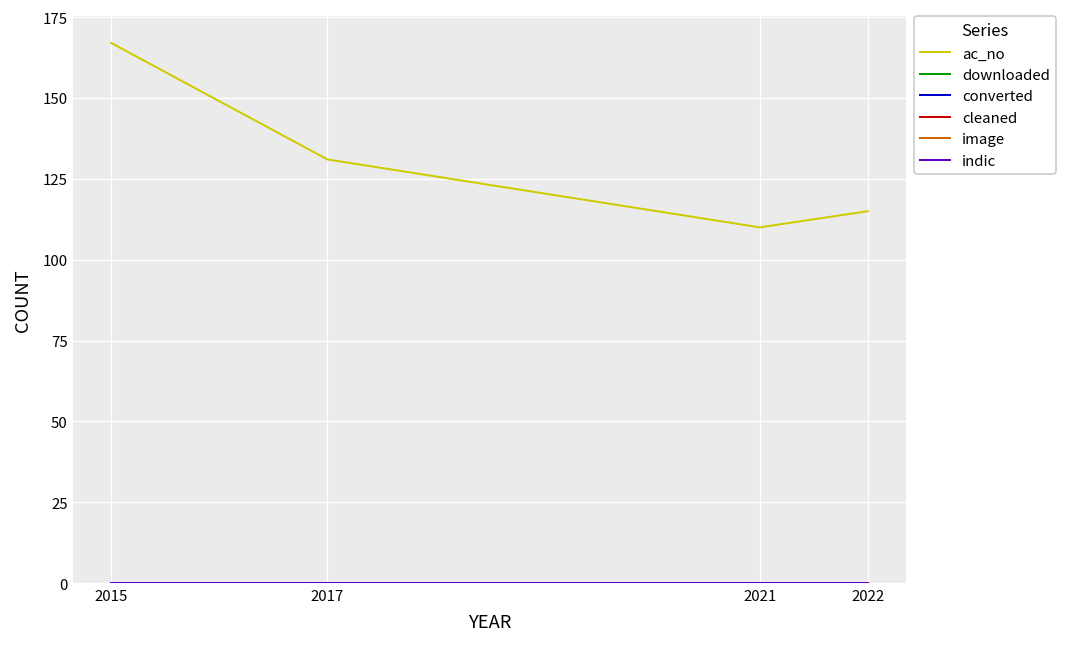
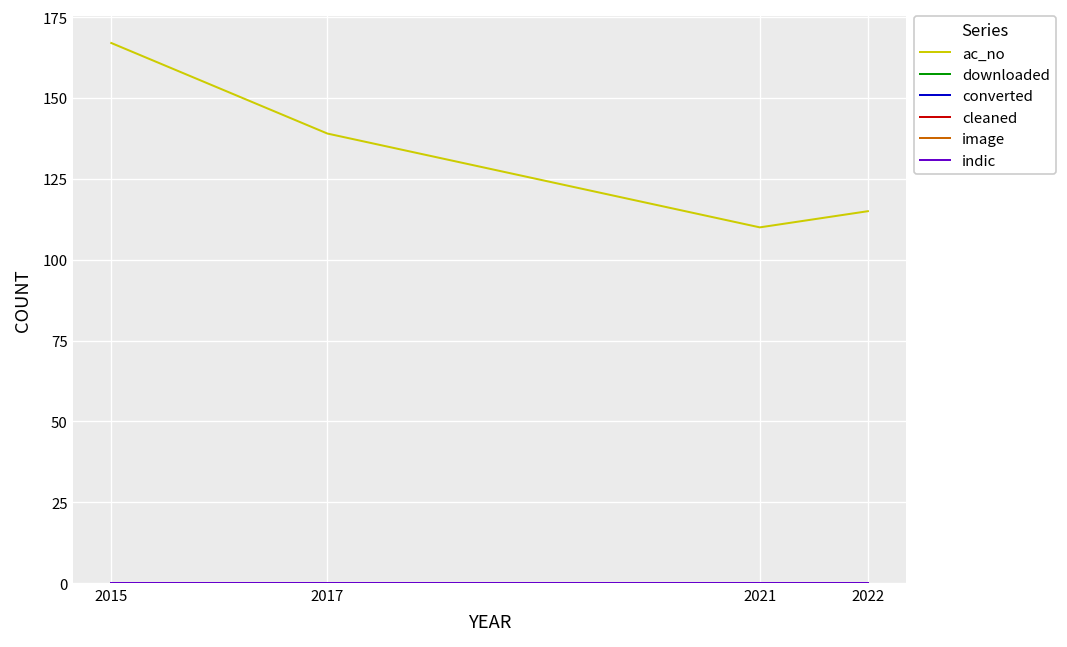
ac_no, 2017: 131 -> 139
